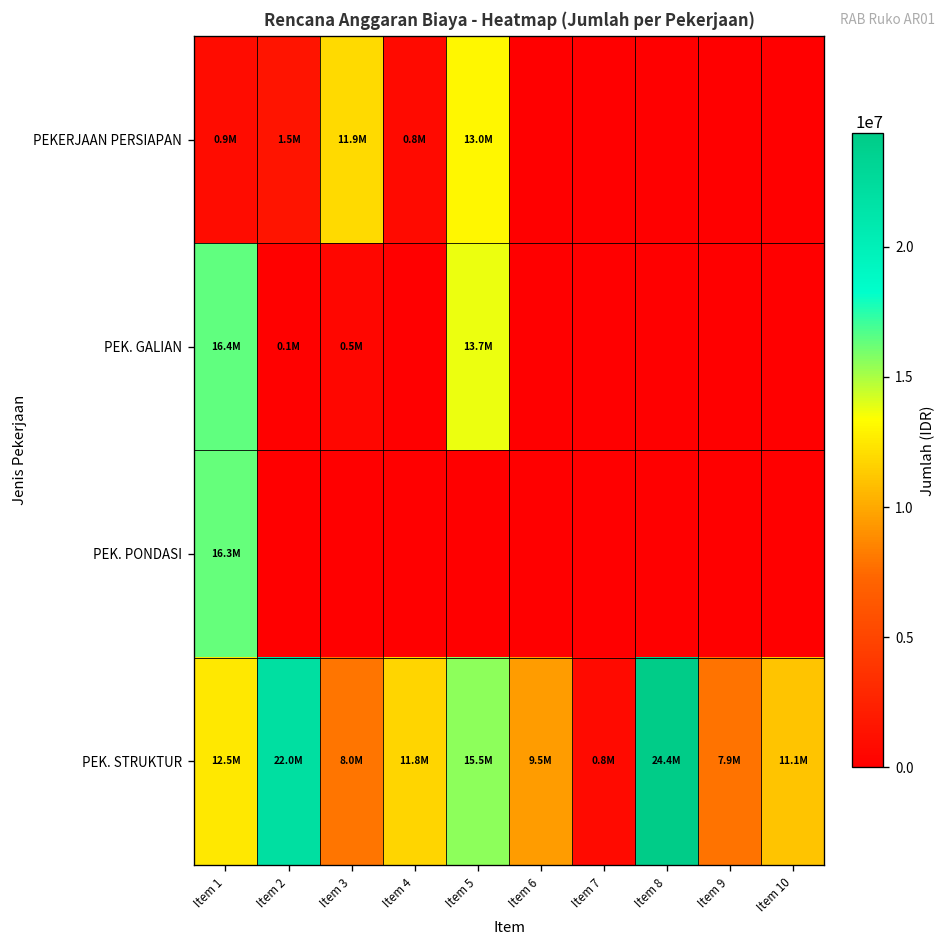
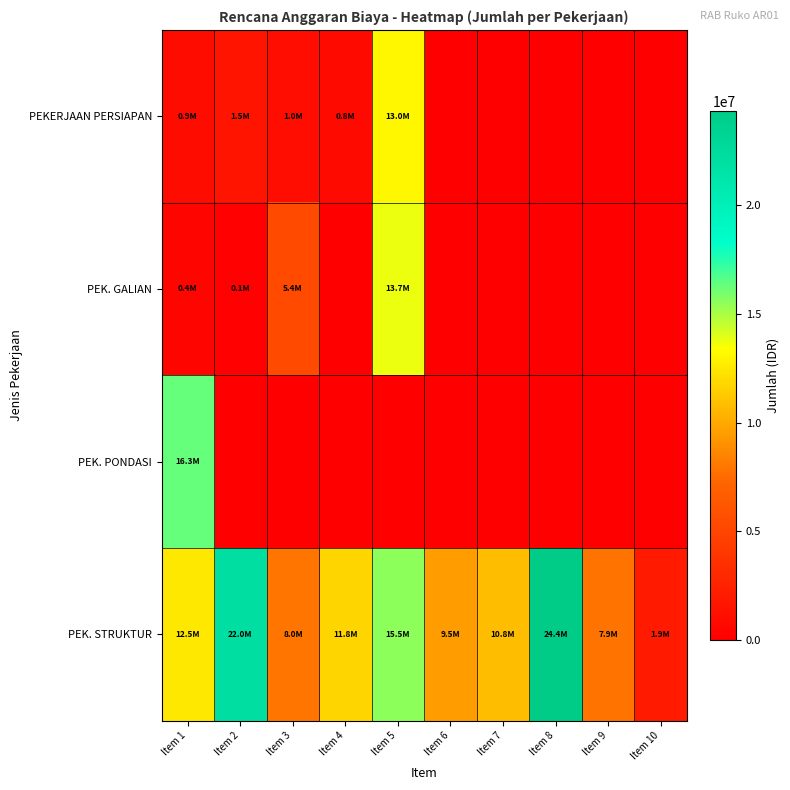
PEKERJAAN PERSIAPAN, Item 3: 11.9M -> 1.0M
PEK. GALIAN, Item 1: 16.4M -> 0.4M
PEK. GALIAN, Item 3: 0.5M -> 5.4M
PEK. STRUKTUR, Item 7: 0.8M -> 10.8M
PEK. STRUKTUR, Item 10: 11.1M -> 1.9M
